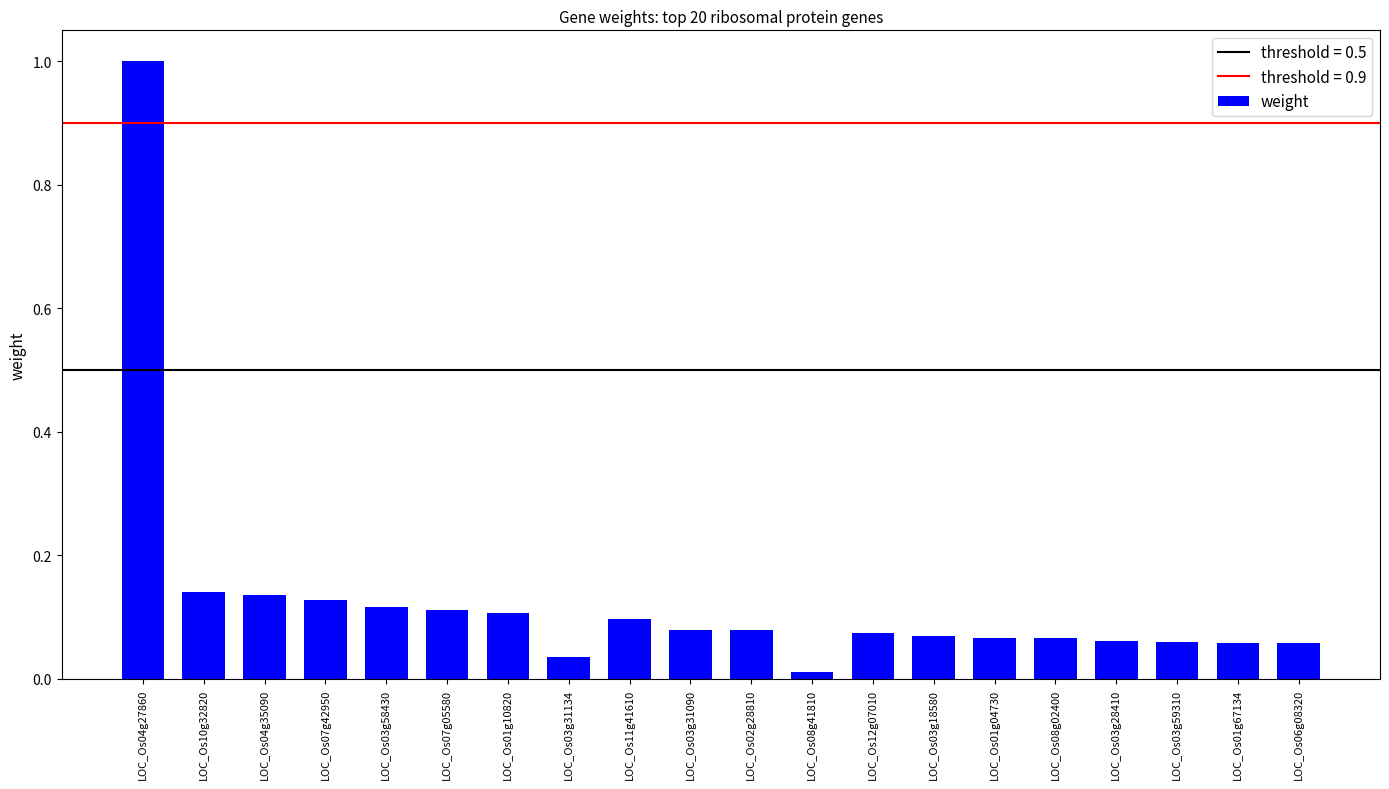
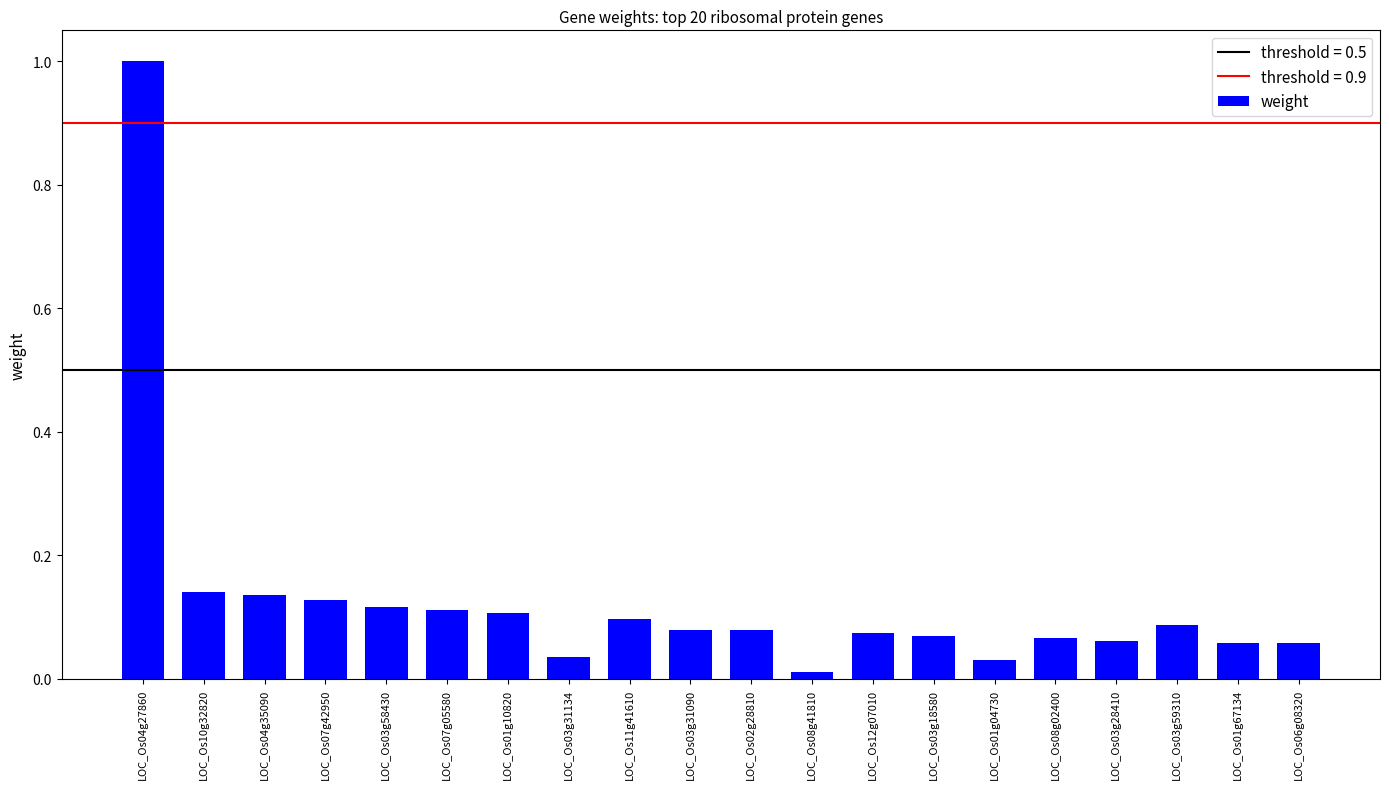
LOC_Os01g04730: 0.07 -> 0.03
LOC_Os03g59310: 0.06 -> 0.09
